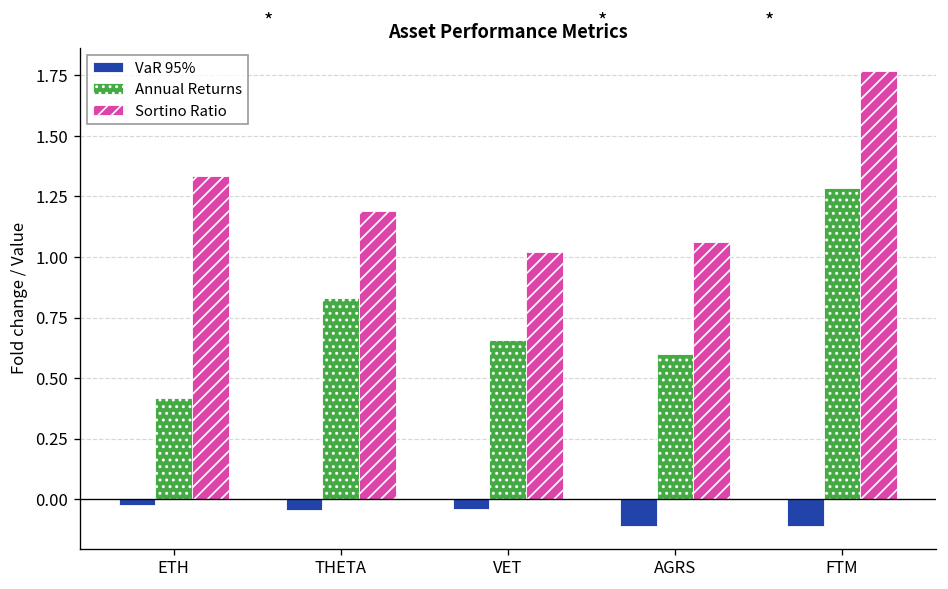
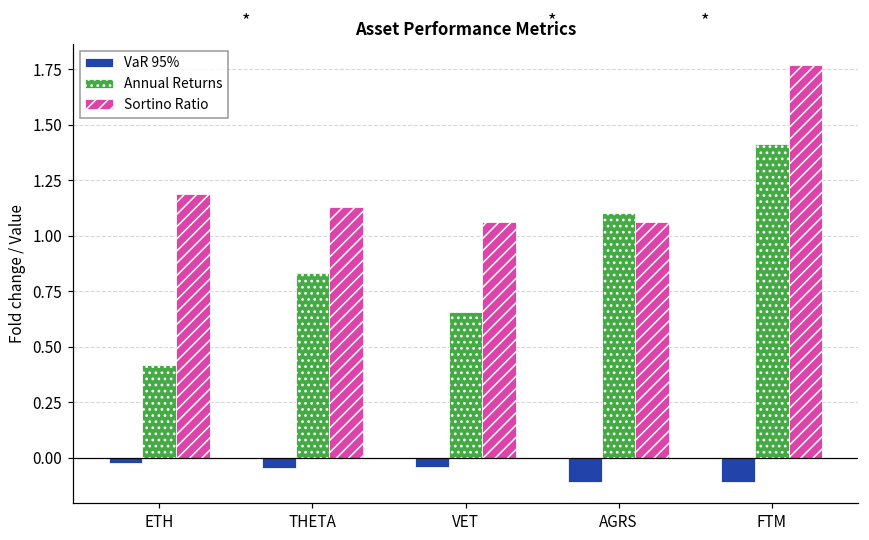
Sortino Ratio, ETH: 1.34 -> 1.19
Sortino Ratio, THETA: 1.19 -> 1.13
Sortino Ratio, VET: 1.02 -> 1.06
Annual Returns, AGRS: 0.60 -> 1.10
Annual Returns, FTM: 1.29 -> 1.41
